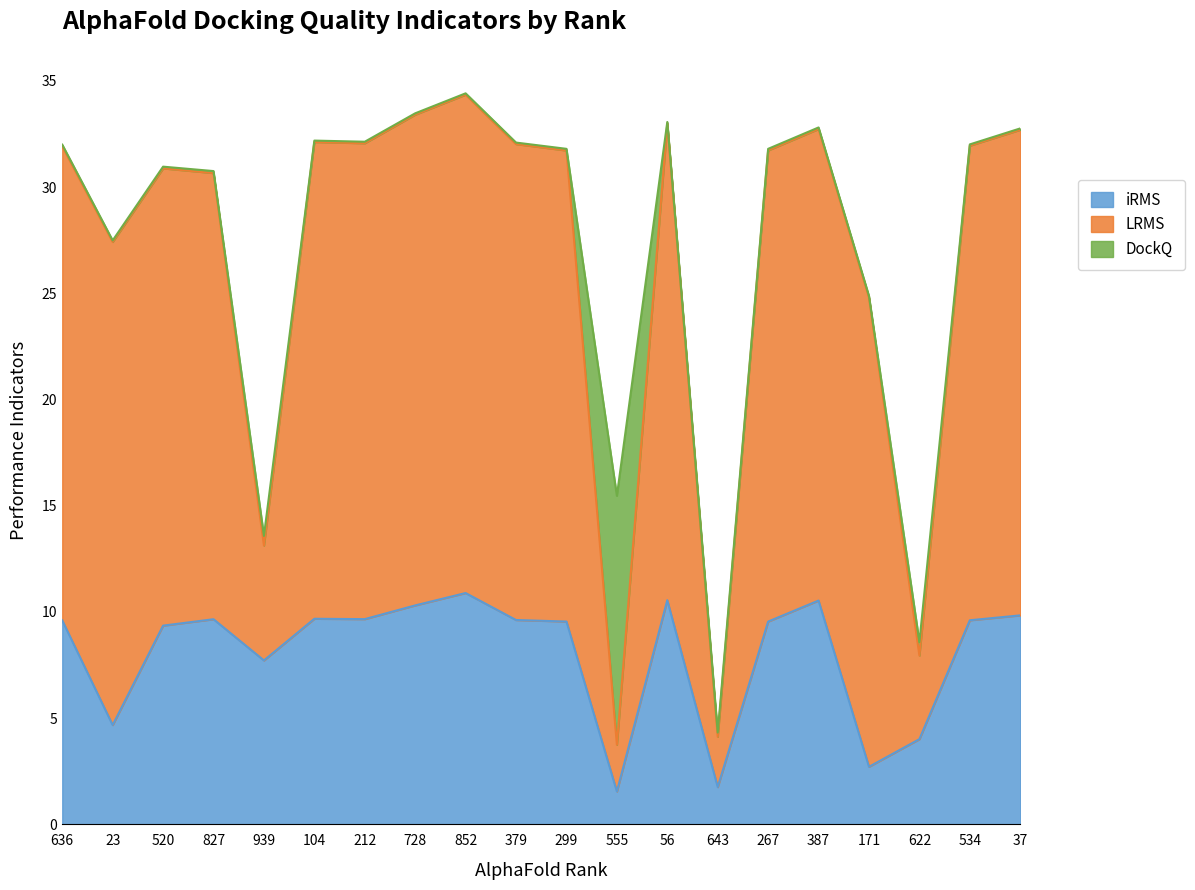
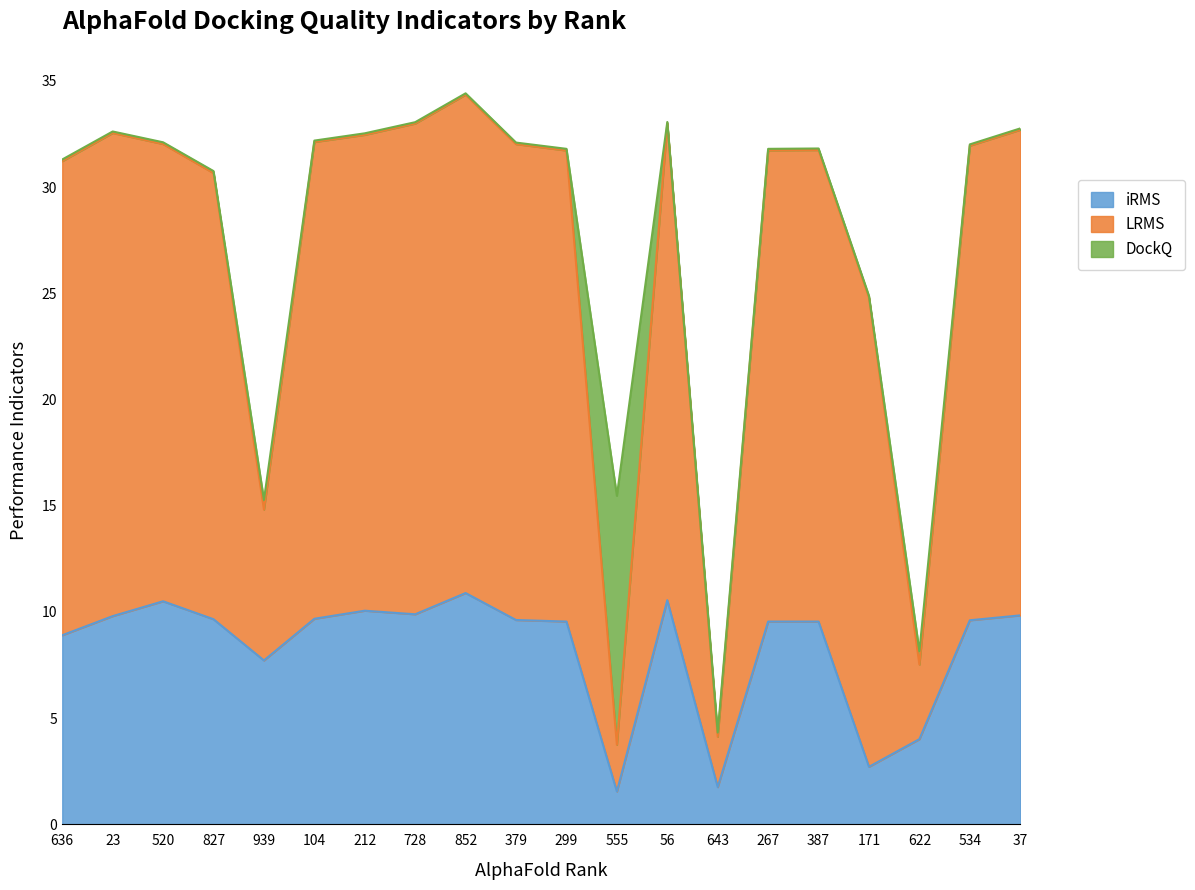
iRMS, 636: 9.6 -> 8.9
iRMS, 23: 4.7 -> 9.8
iRMS, 520: 9.4 -> 10.5
LRMS, 939: 5.4 -> 7.1
iRMS, 212: 9.7 -> 10.1
iRMS, 728: 10.3 -> 9.9
iRMS, 387: 10.5 -> 9.5
LRMS, 622: 3.9 -> 3.5
